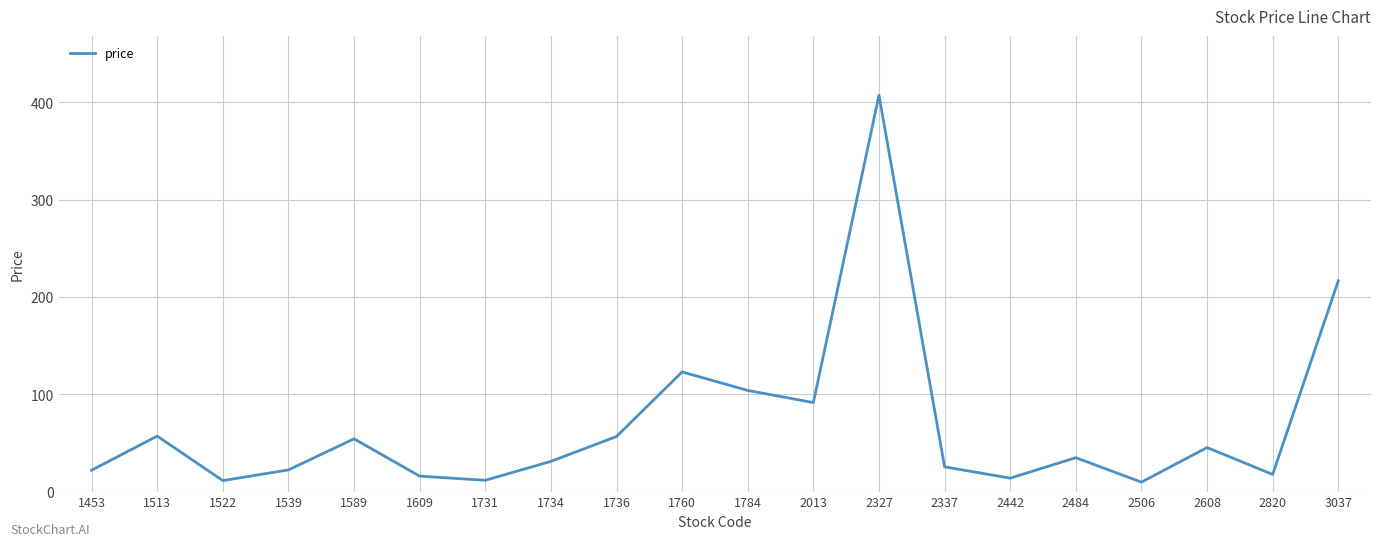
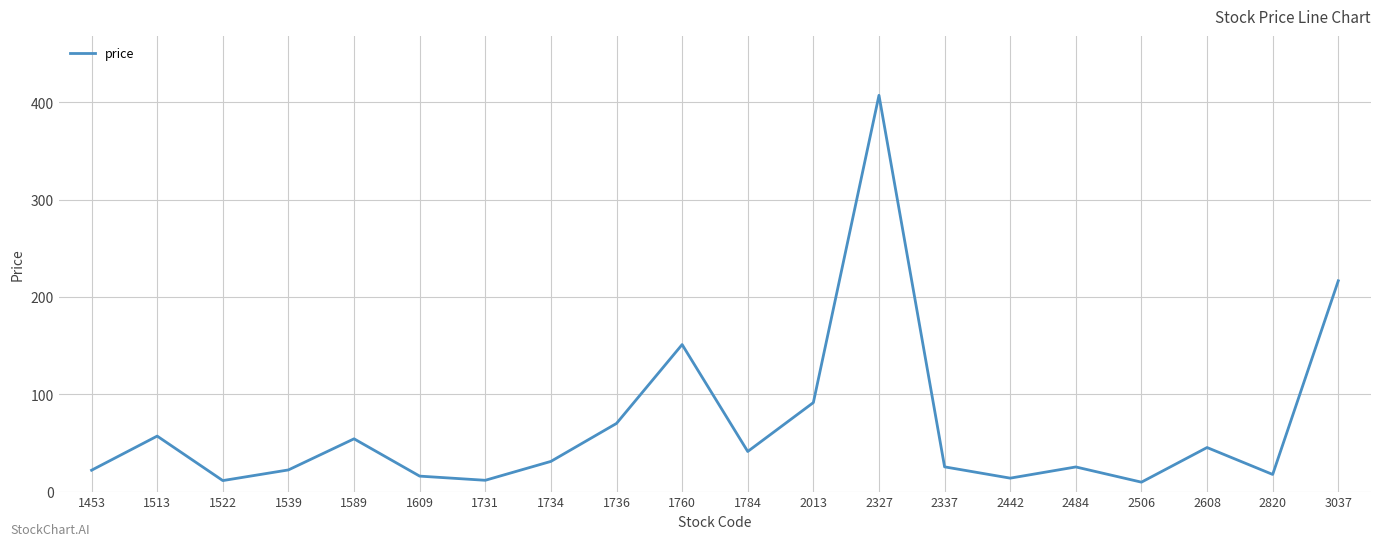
1736: 60 -> 70
1760: 120 -> 150
1784: 100 -> 40
2484: 35 -> 25
